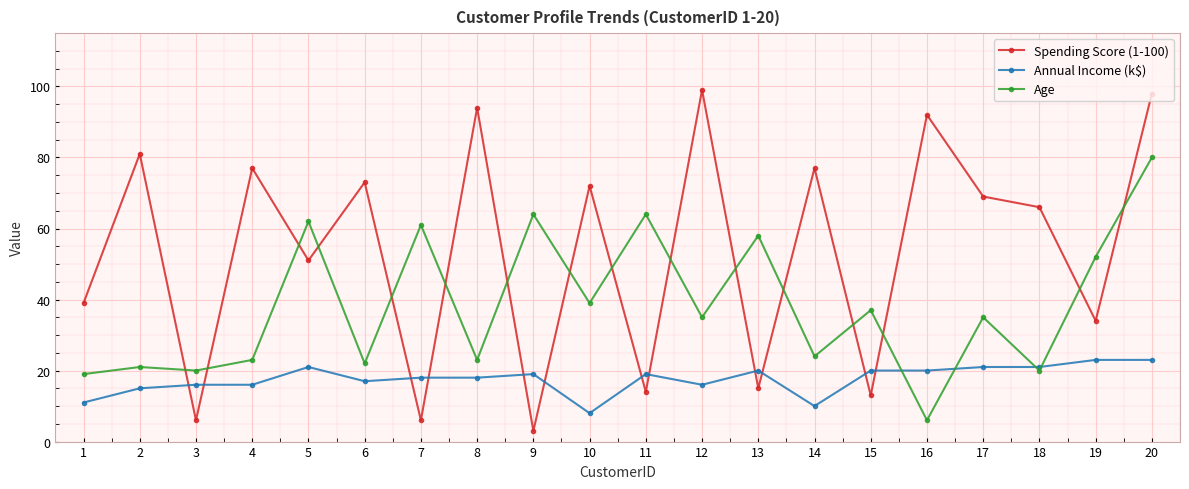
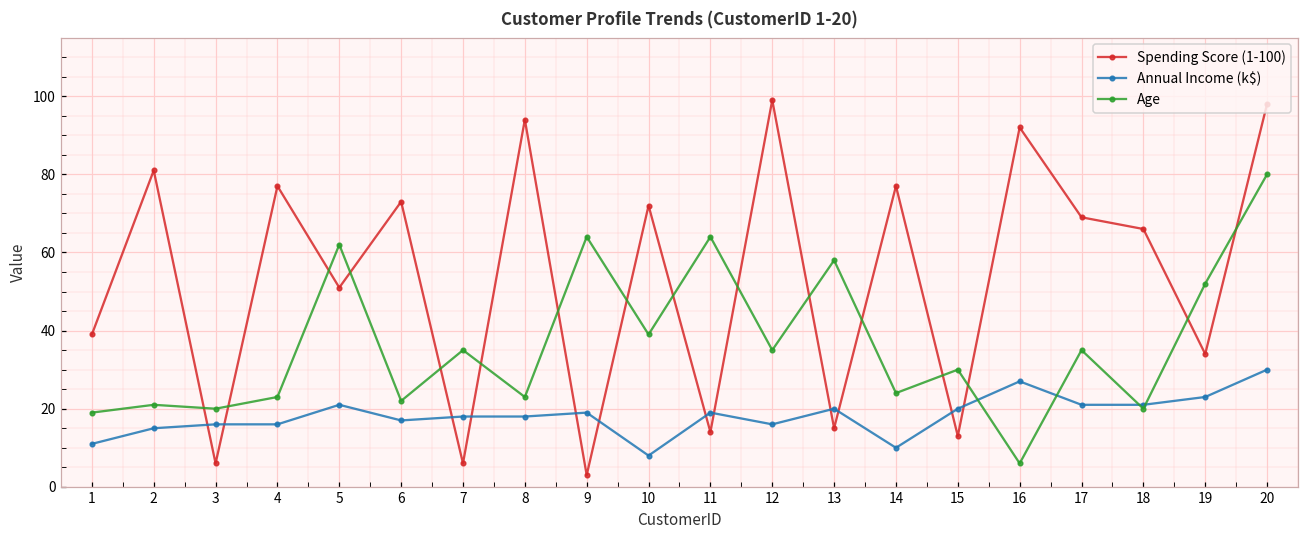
Age, 7: 61 -> 35
Age, 15: 37 -> 30
Annual Income (k$), 16: 20 -> 27
Annual Income (k$), 20: 23 -> 30
